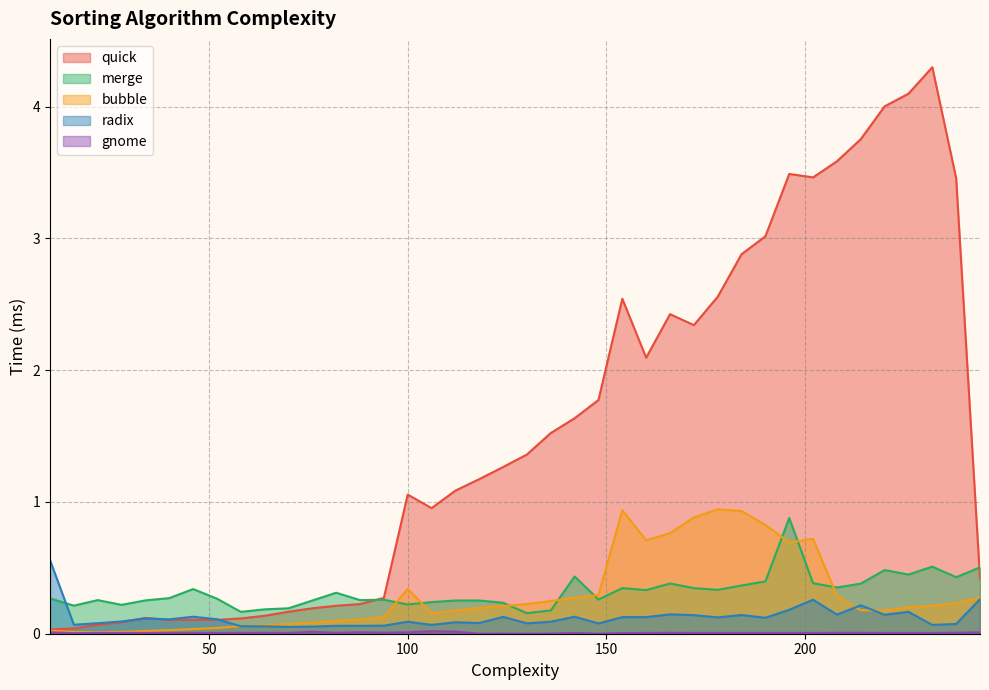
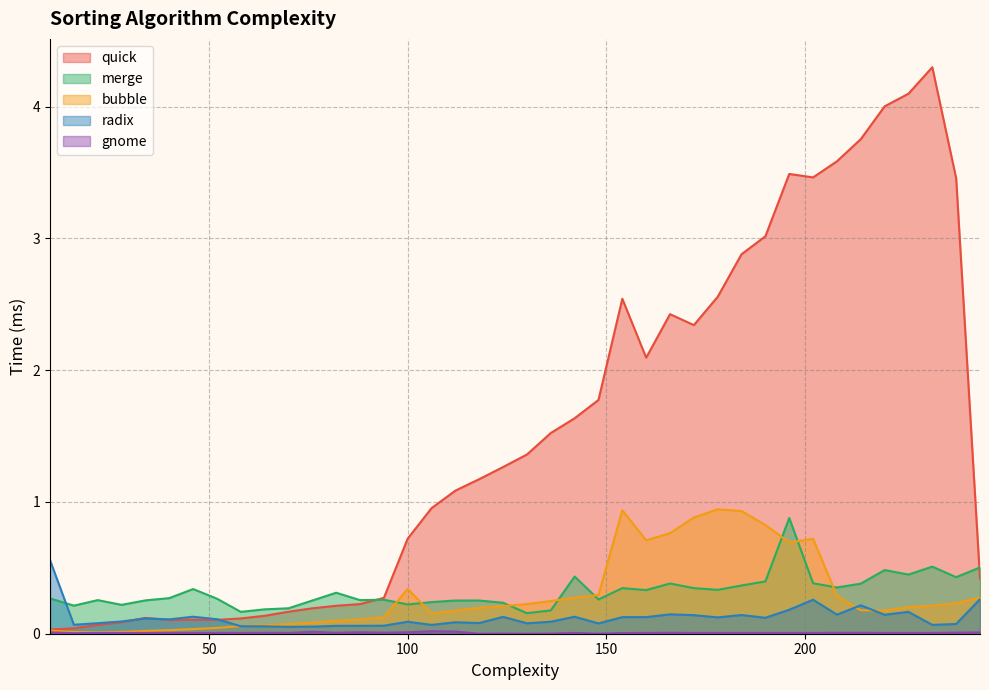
quick, 100: 1.06 -> 0.72
